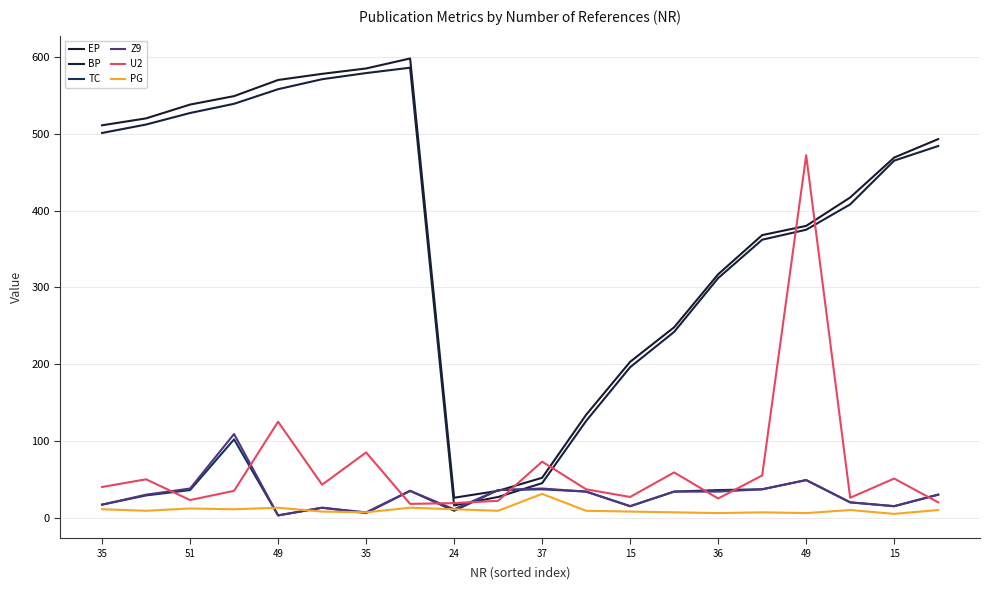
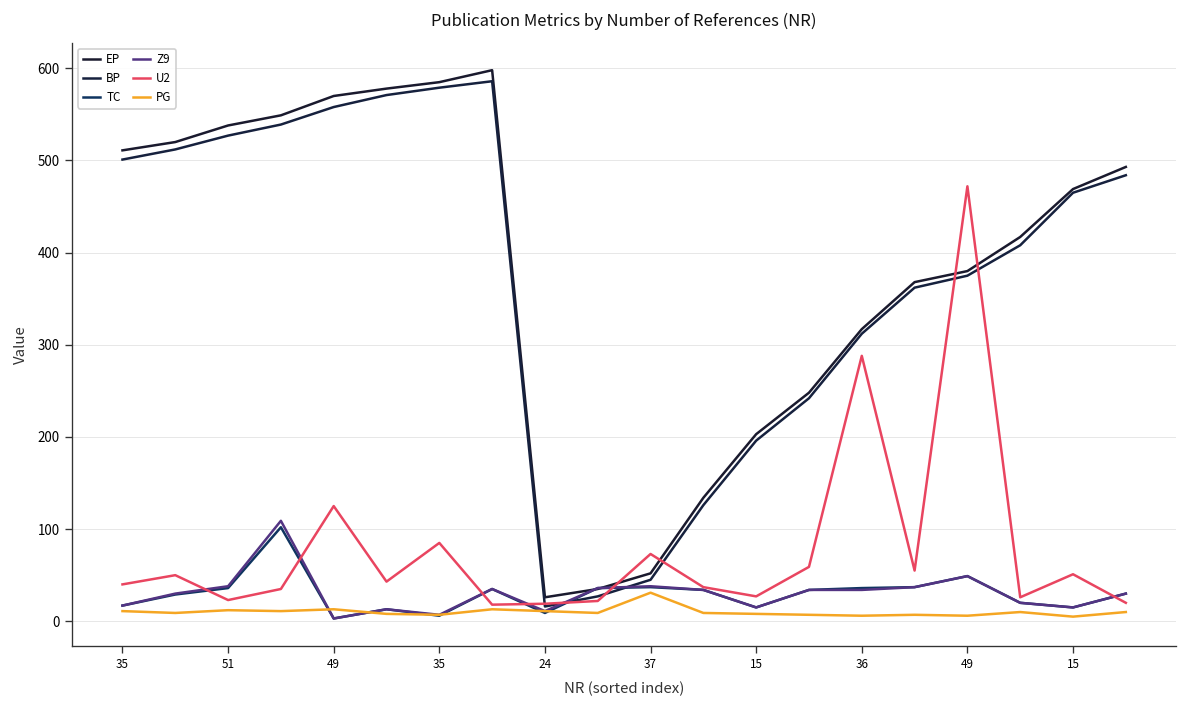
U2, 36: 30 -> 290
